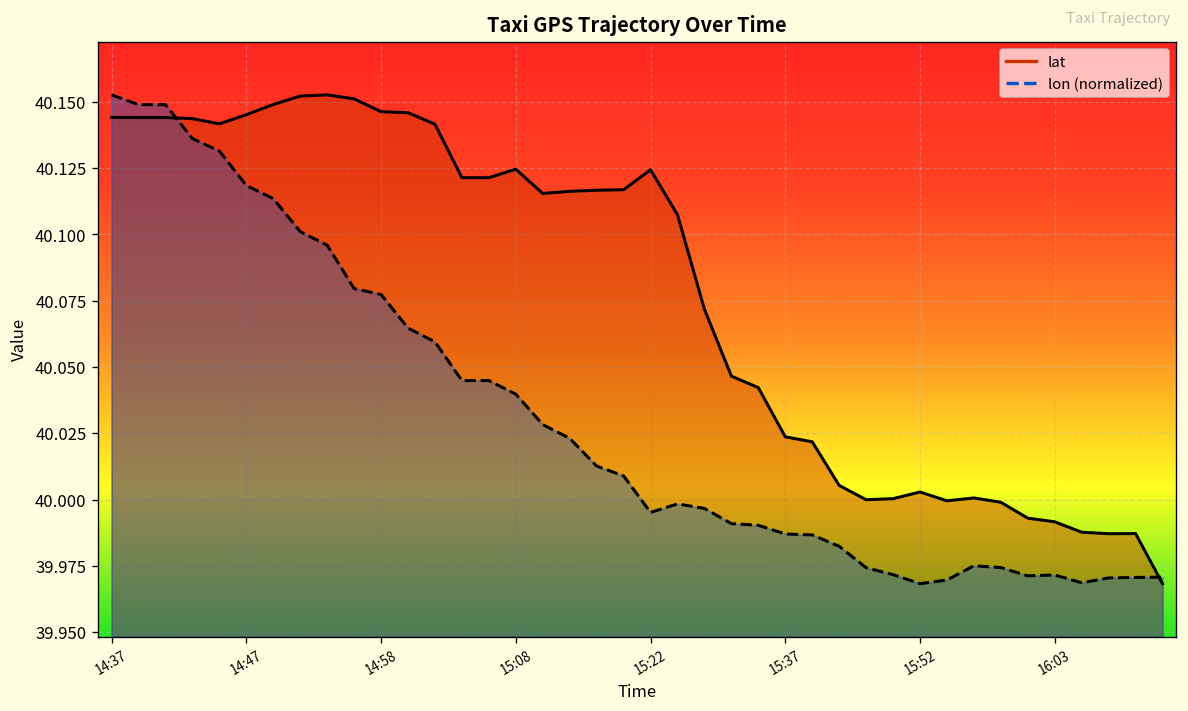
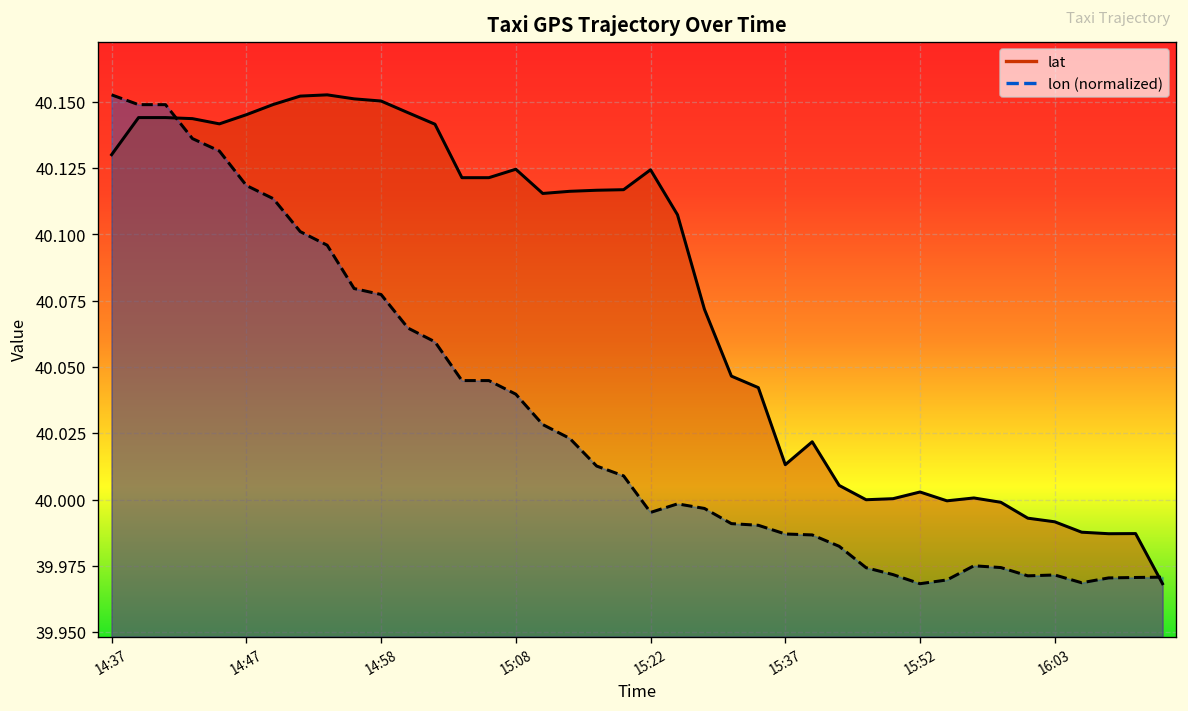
lat, 14:37: 40.144 -> 40.130
lat, 14:58: 40.146 -> 40.150
lat, 15:37: 40.024 -> 40.013
